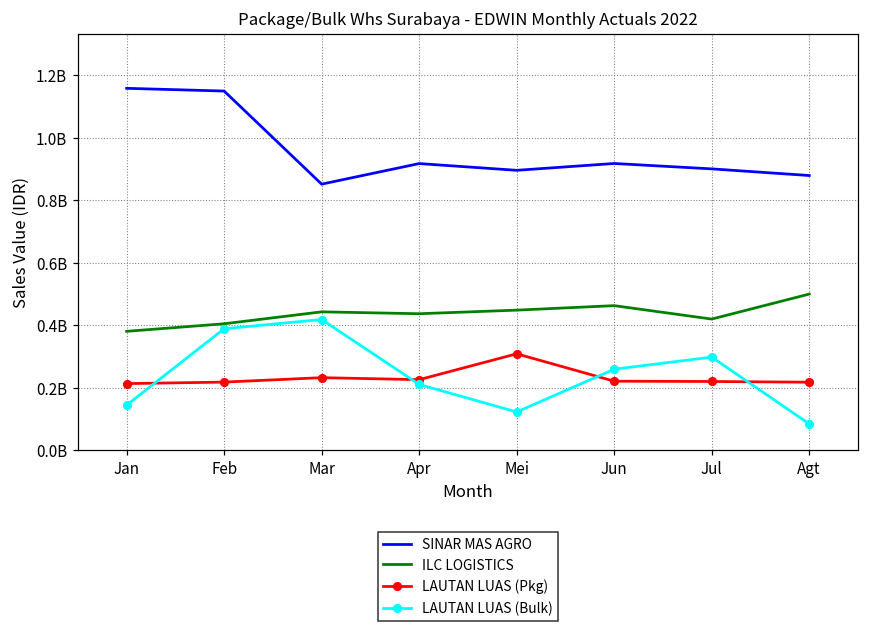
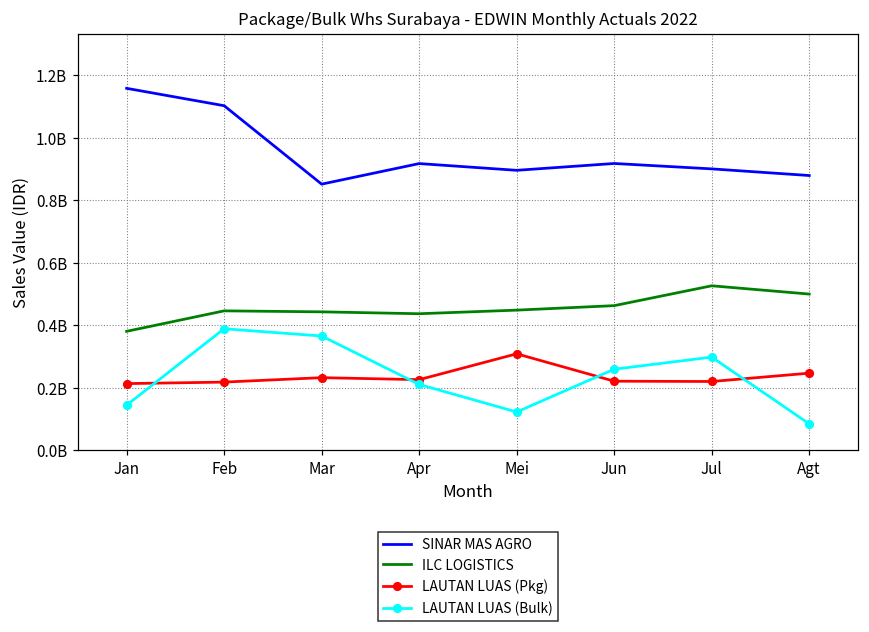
SINAR MAS AGRO, Feb: 1150000000 -> 1100000000
ILC LOGISTICS, Feb: 400000000 -> 450000000
LAUTAN LUAS (Bulk), Mar: 420000000 -> 370000000
ILC LOGISTICS, Jul: 420000000 -> 530000000
LAUTAN LUAS (Pkg), Agt: 220000000 -> 250000000
